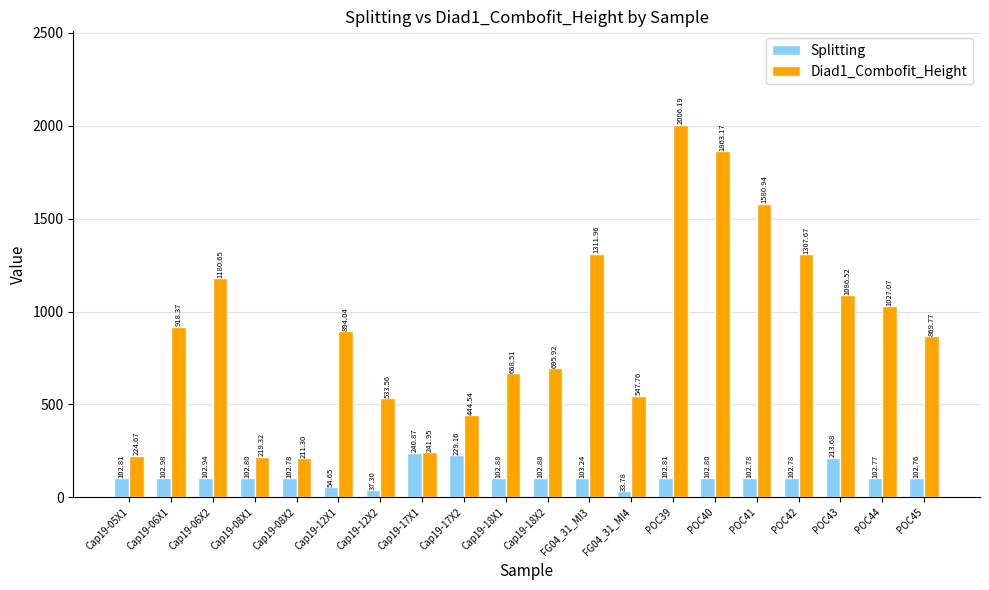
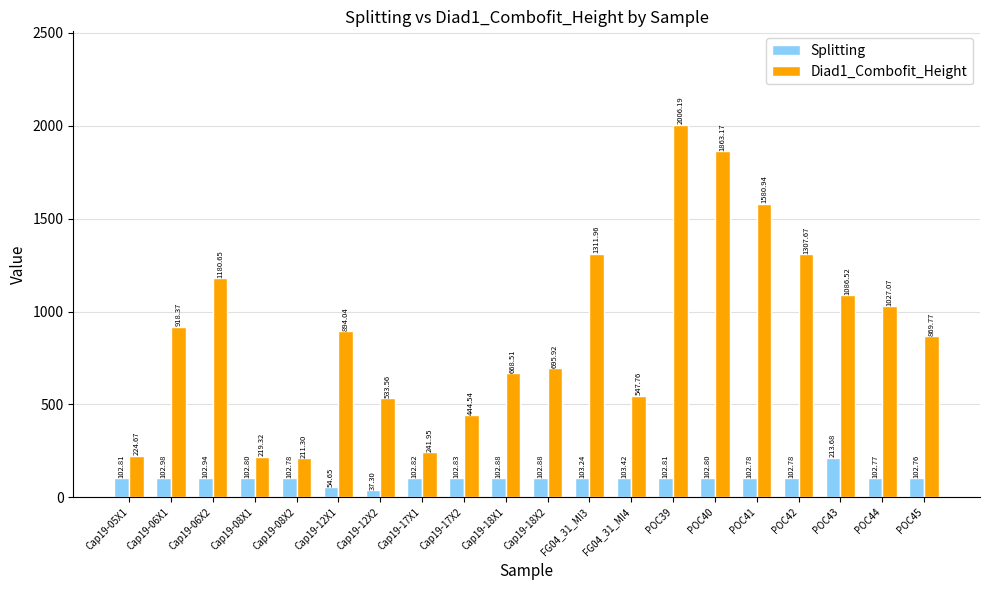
Splitting, Cap19-17X1: 240.87 -> 102.82
Splitting, Cap19-17X2: 229.16 -> 102.83
Splitting, FG04_31_MI4: 33.78 -> 103.42
